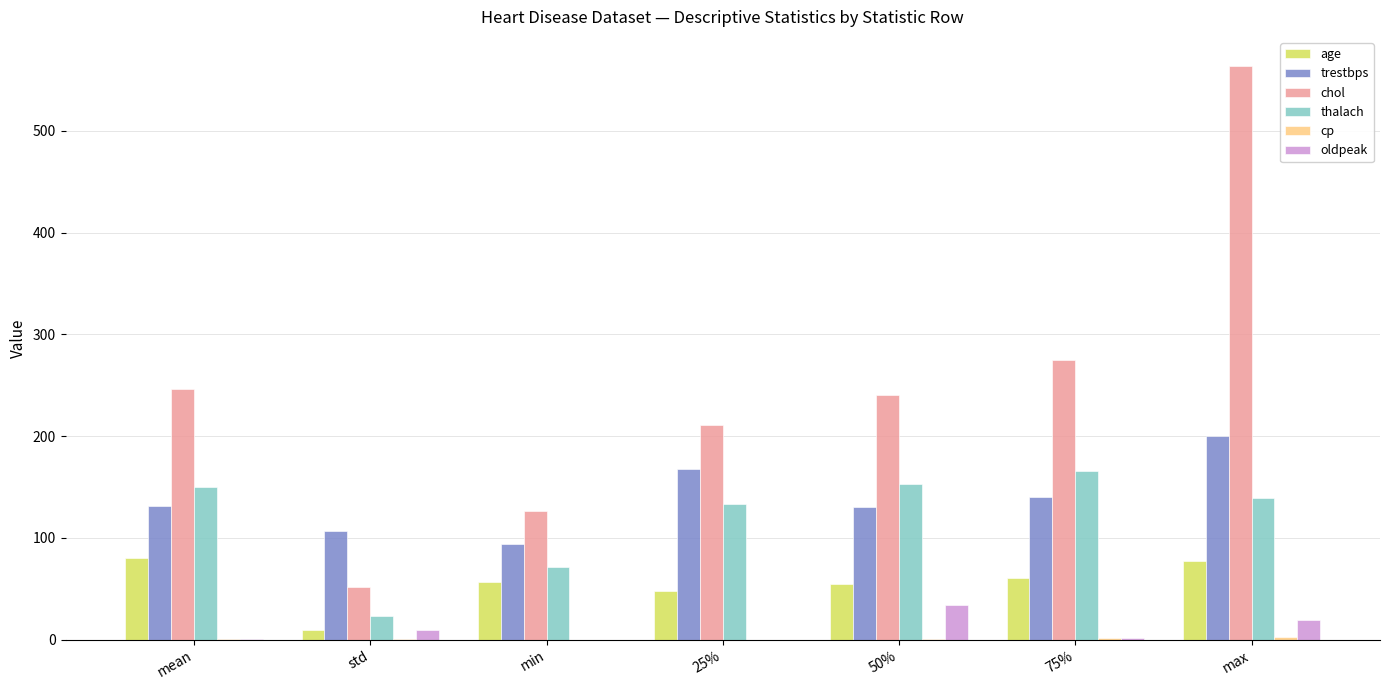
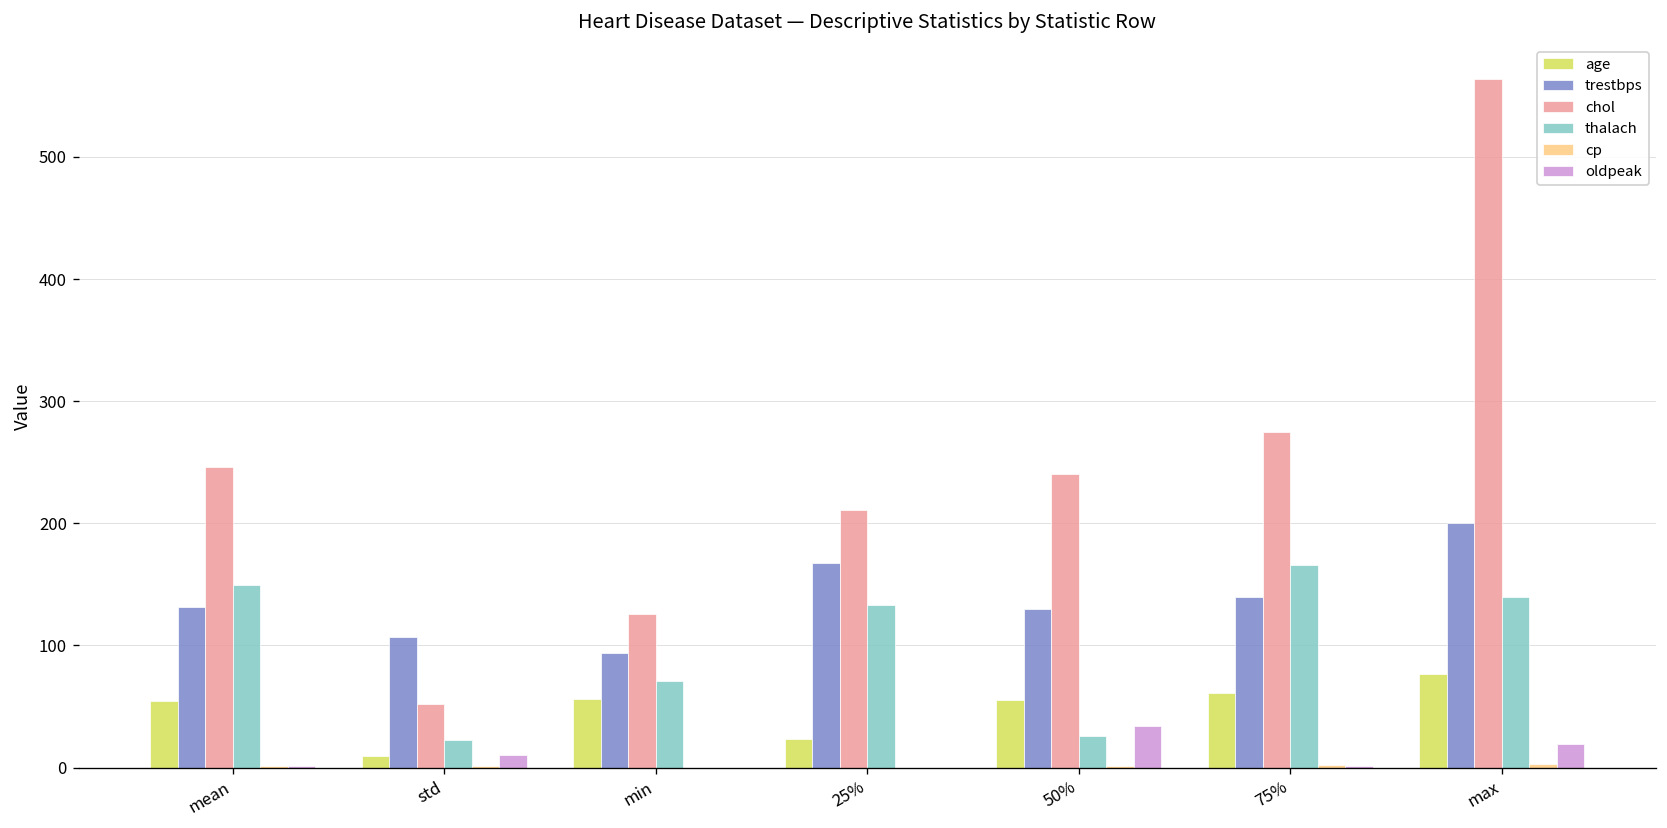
age, mean: 81 -> 54
age, 25%: 48 -> 24
thalach, 50%: 153 -> 26
